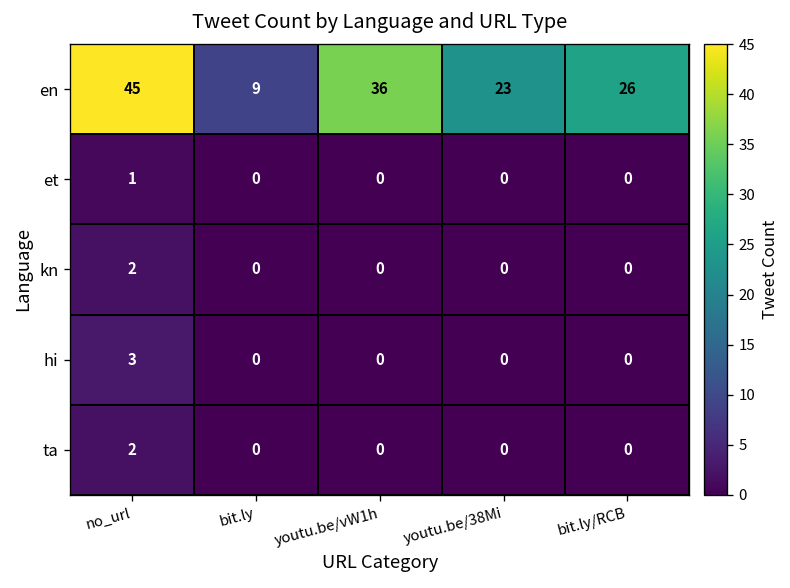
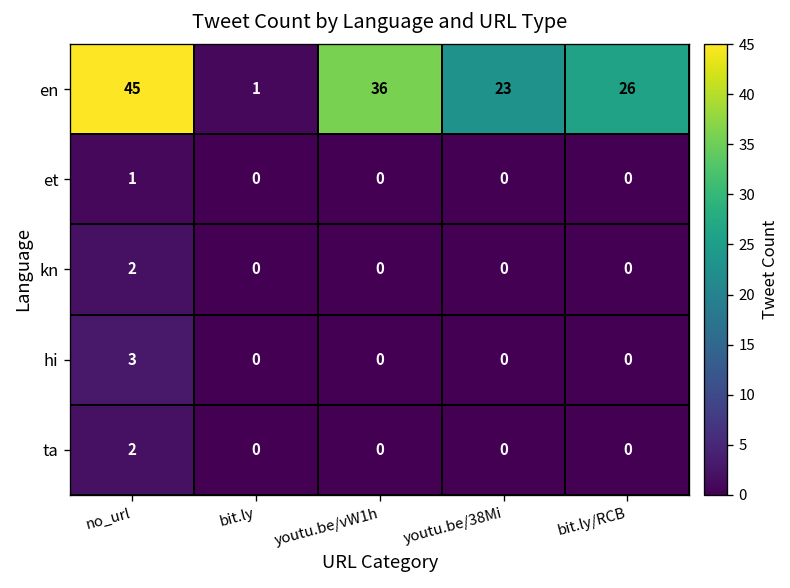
en, bit.ly: 9 -> 1
